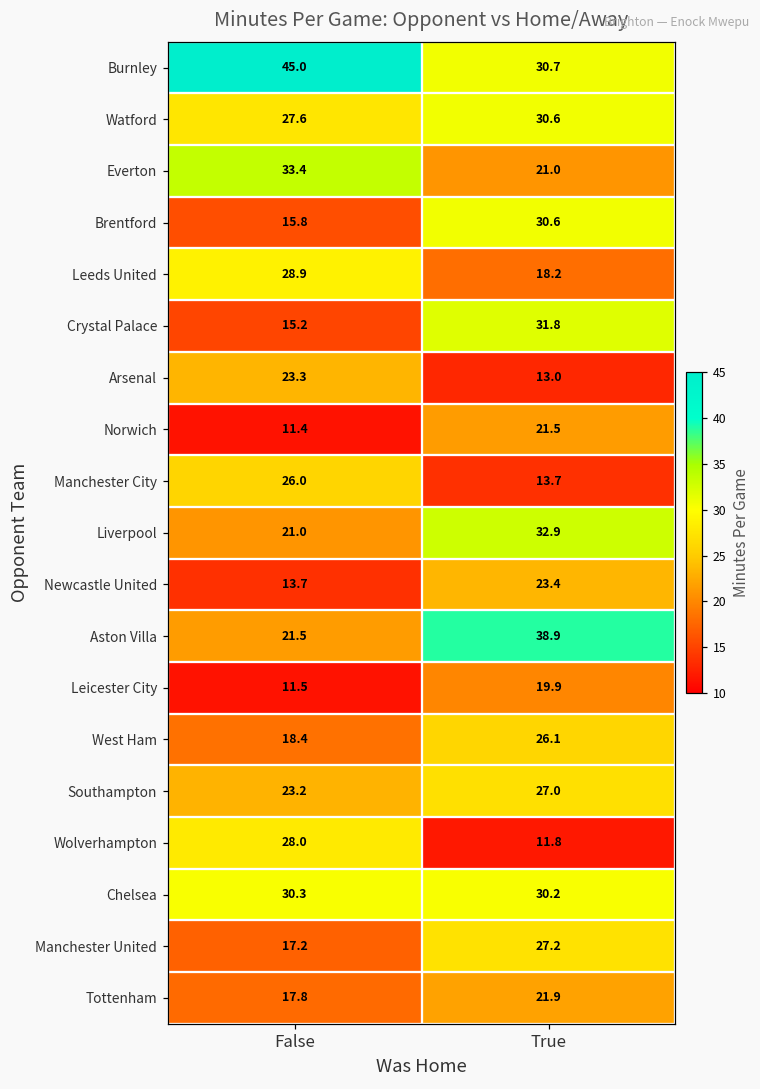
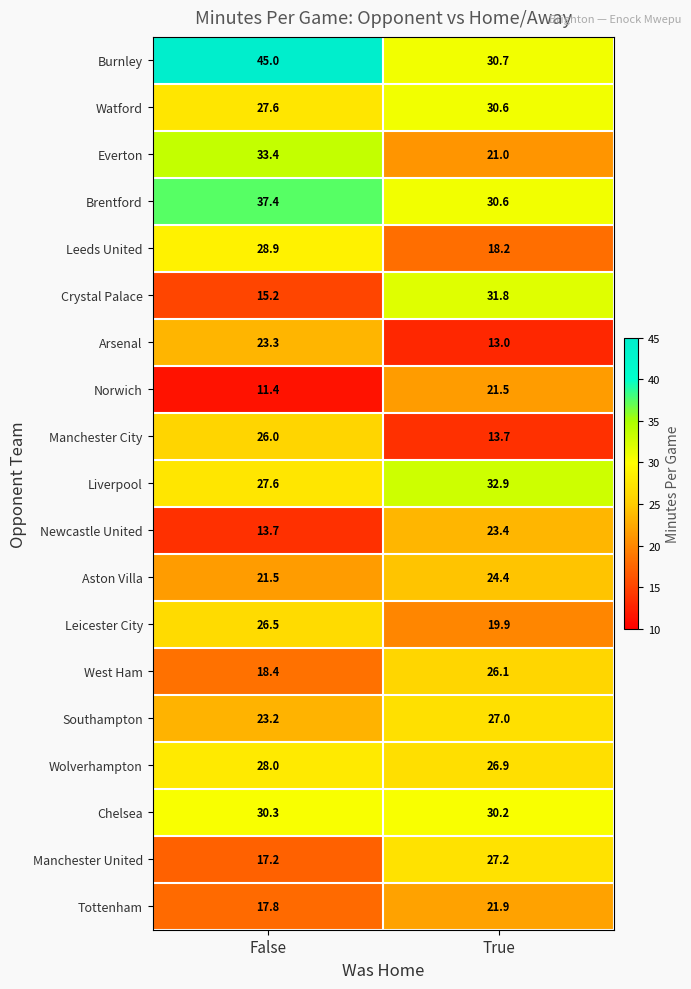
Brentford, False: 15.8 -> 37.4
Liverpool, False: 21.0 -> 27.6
Aston Villa, True: 38.9 -> 24.4
Leicester City, False: 11.5 -> 26.5
Wolverhampton, True: 11.8 -> 26.9
